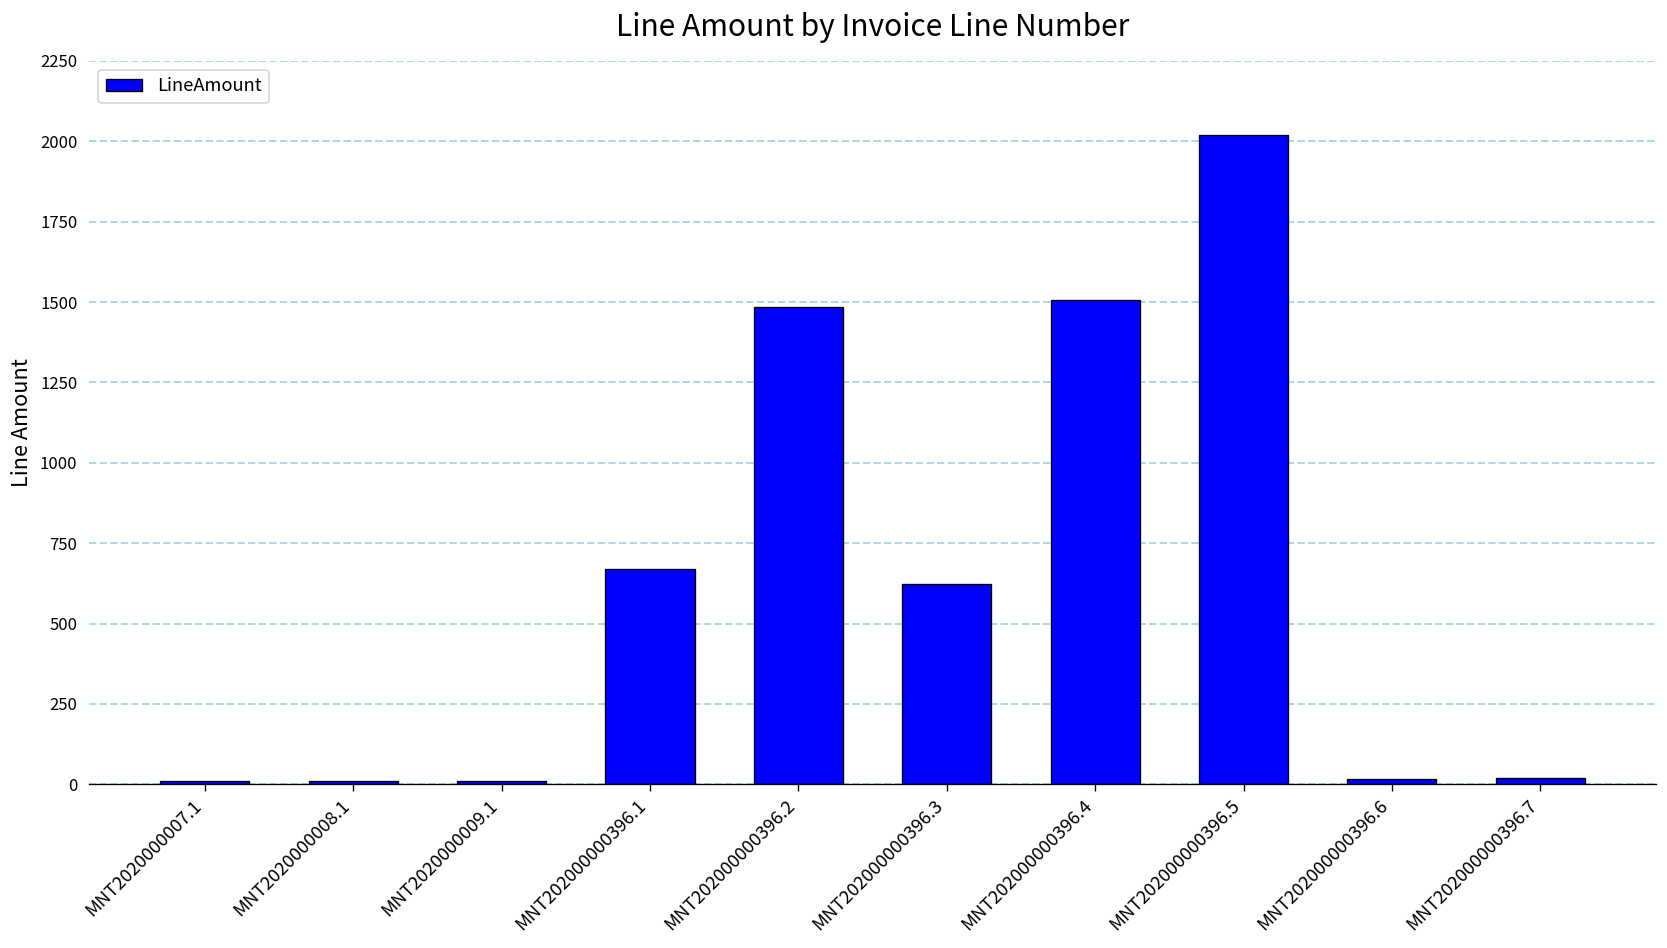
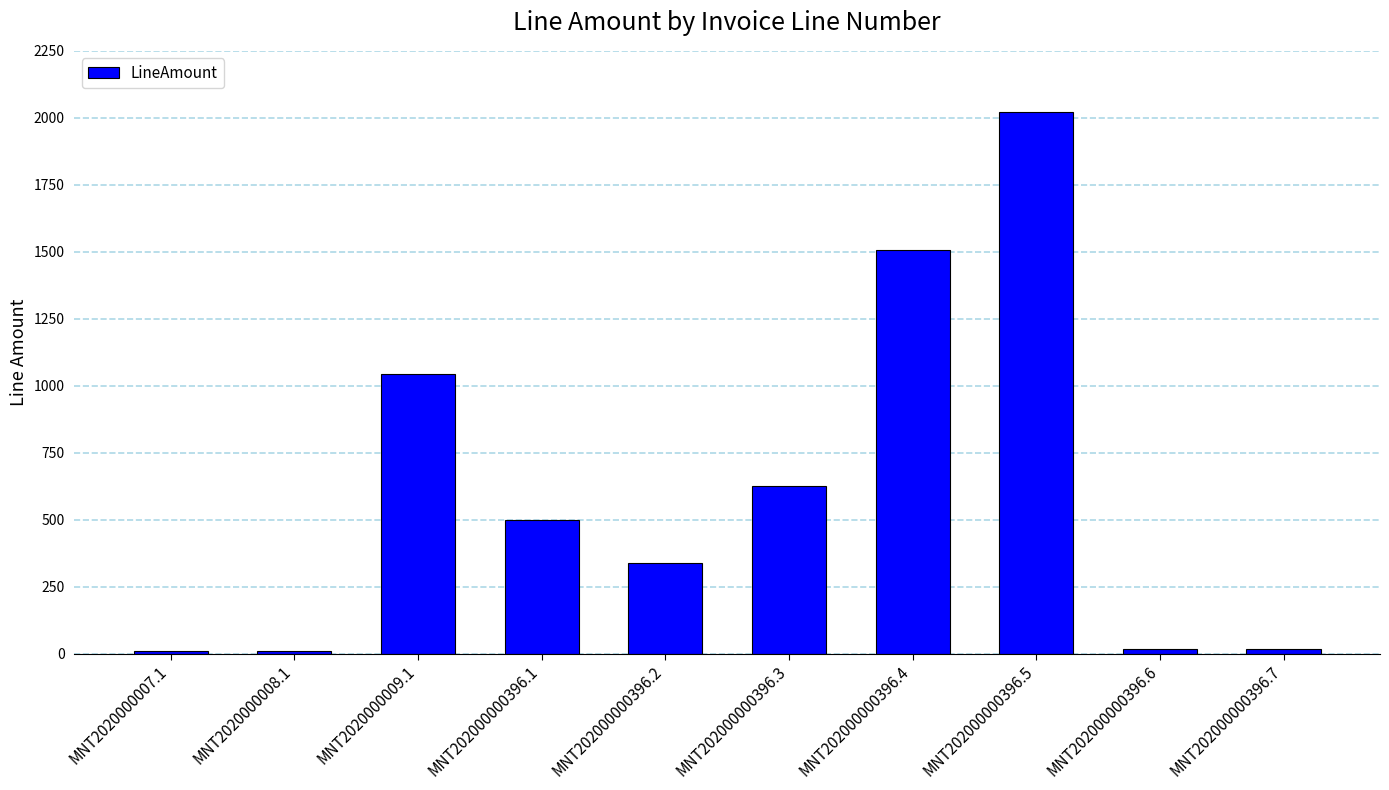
MNT2020000009.1: 10 -> 1040
MNT202000000396.1: 670 -> 500
MNT202000000396.2: 1490 -> 340
